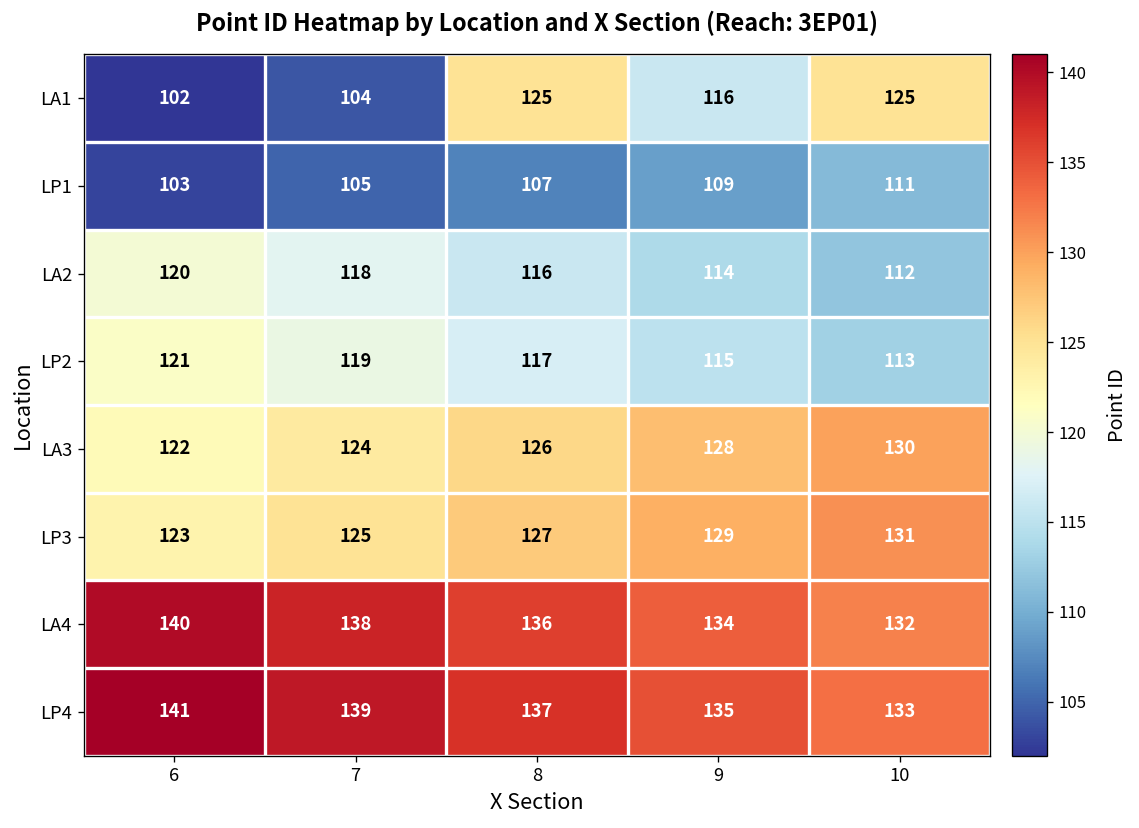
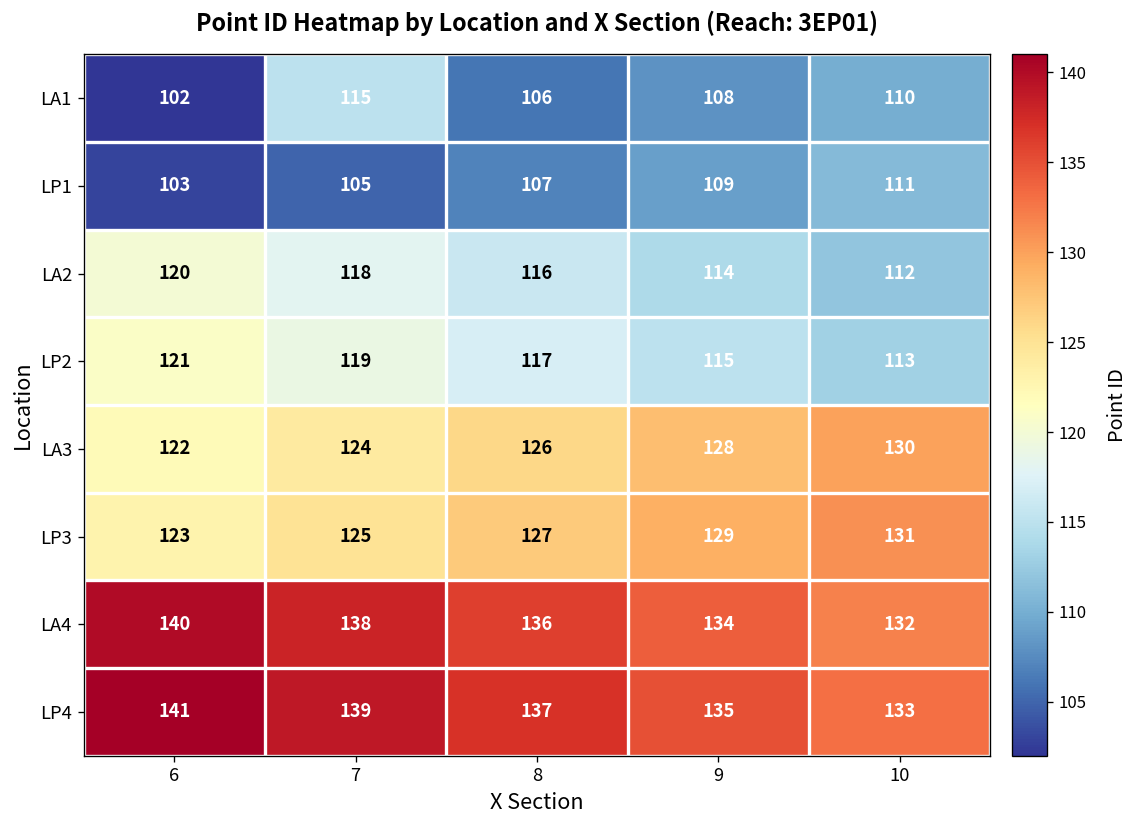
LA1, 7: 104 -> 115
LA1, 8: 125 -> 106
LA1, 9: 116 -> 108
LA1, 10: 125 -> 110
